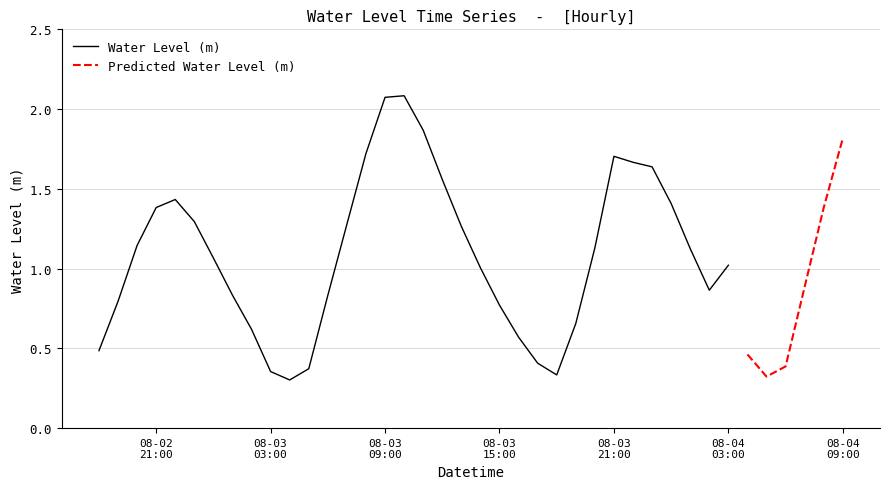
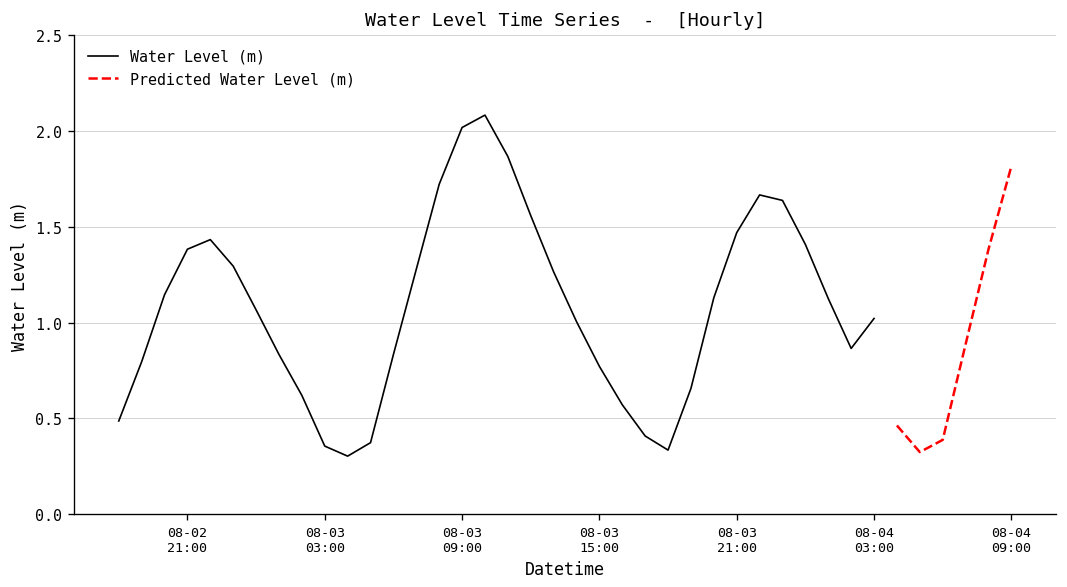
Water Level (m), 08-03 09:00: 2.07 -> 2.02
Water Level (m), 08-03 21:00: 1.70 -> 1.47
